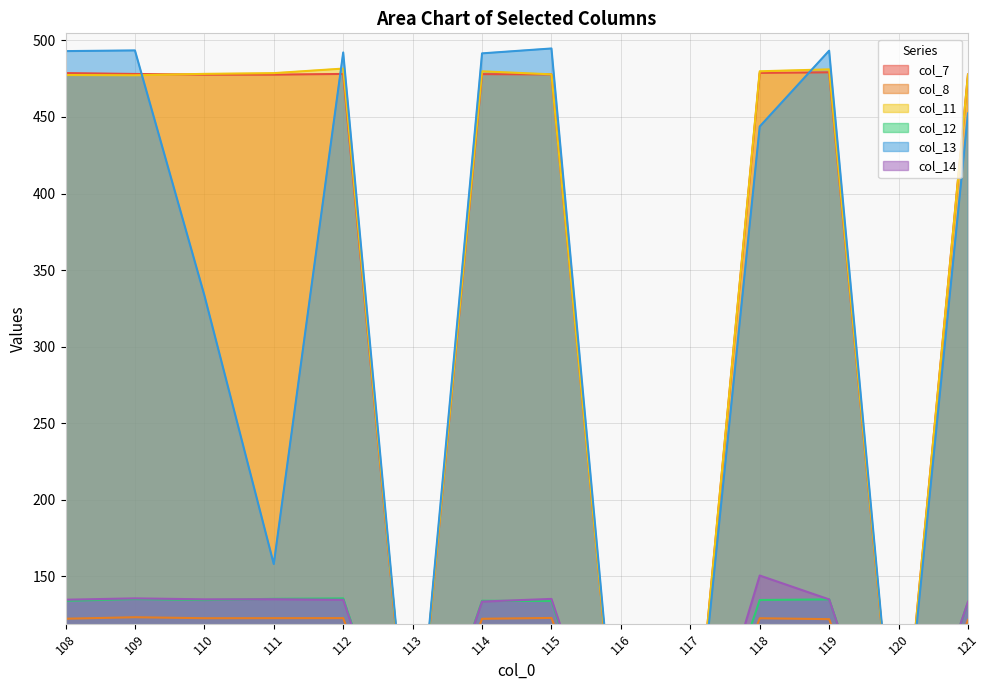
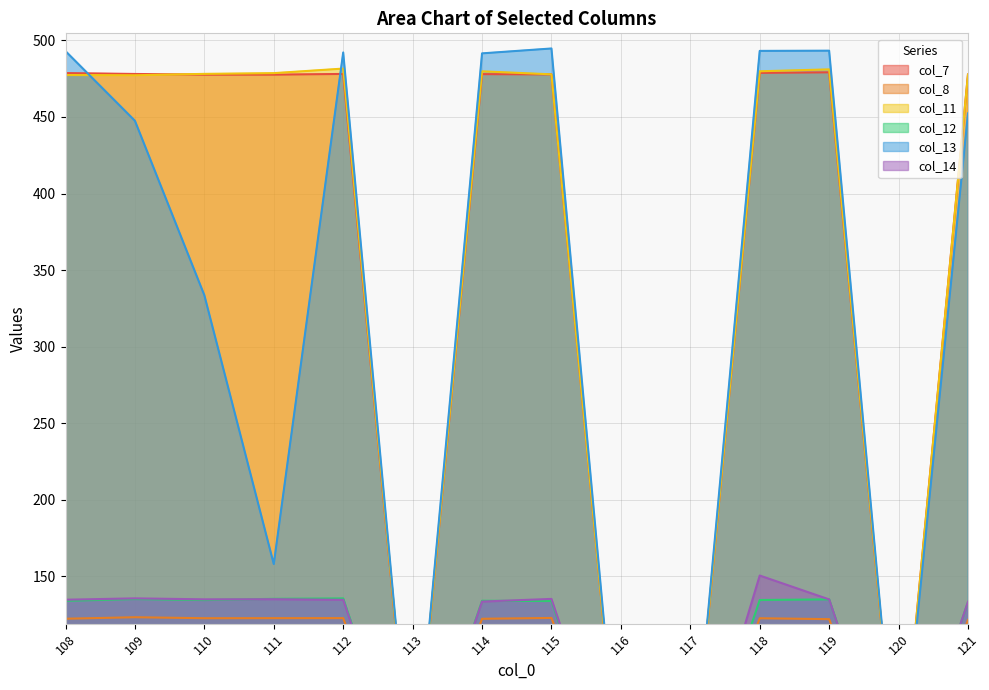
col_13, 109: 493 -> 448
col_13, 118: 444 -> 493
